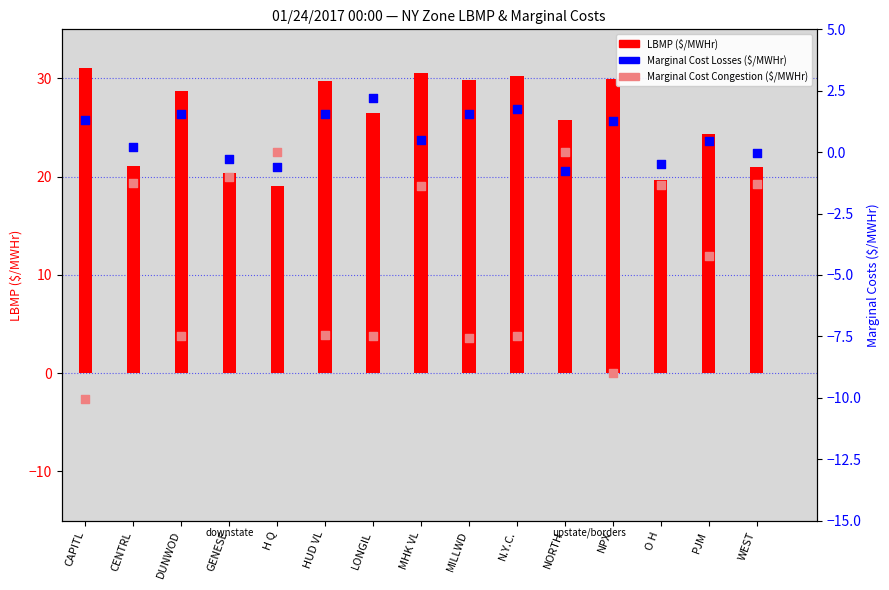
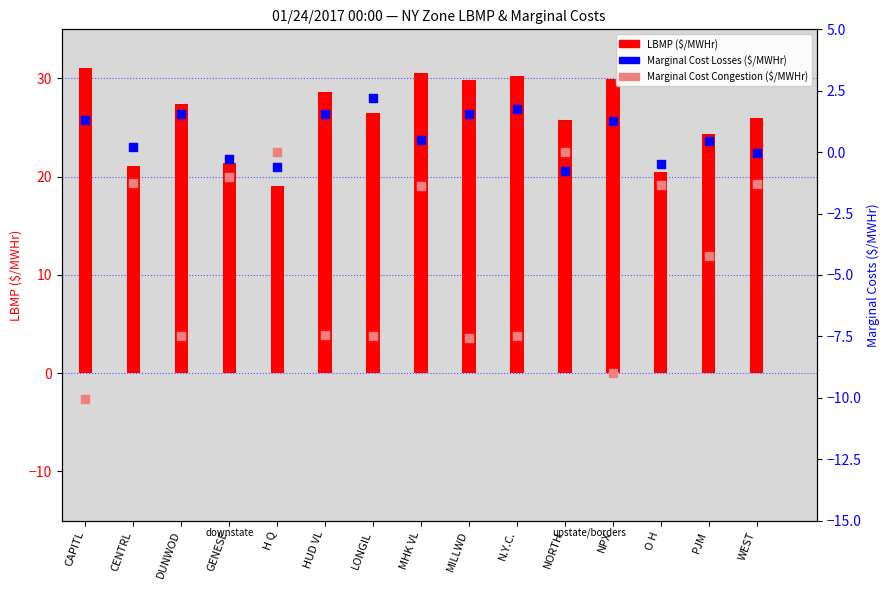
LBMP ($/MWHr), DUNWOD: 29 -> 27
LBMP ($/MWHr), GENESE: 20 -> 21
LBMP ($/MWHr), HUD VL: 30 -> 29
LBMP ($/MWHr), O H: 20 -> 21
LBMP ($/MWHr), WEST: 21 -> 26
